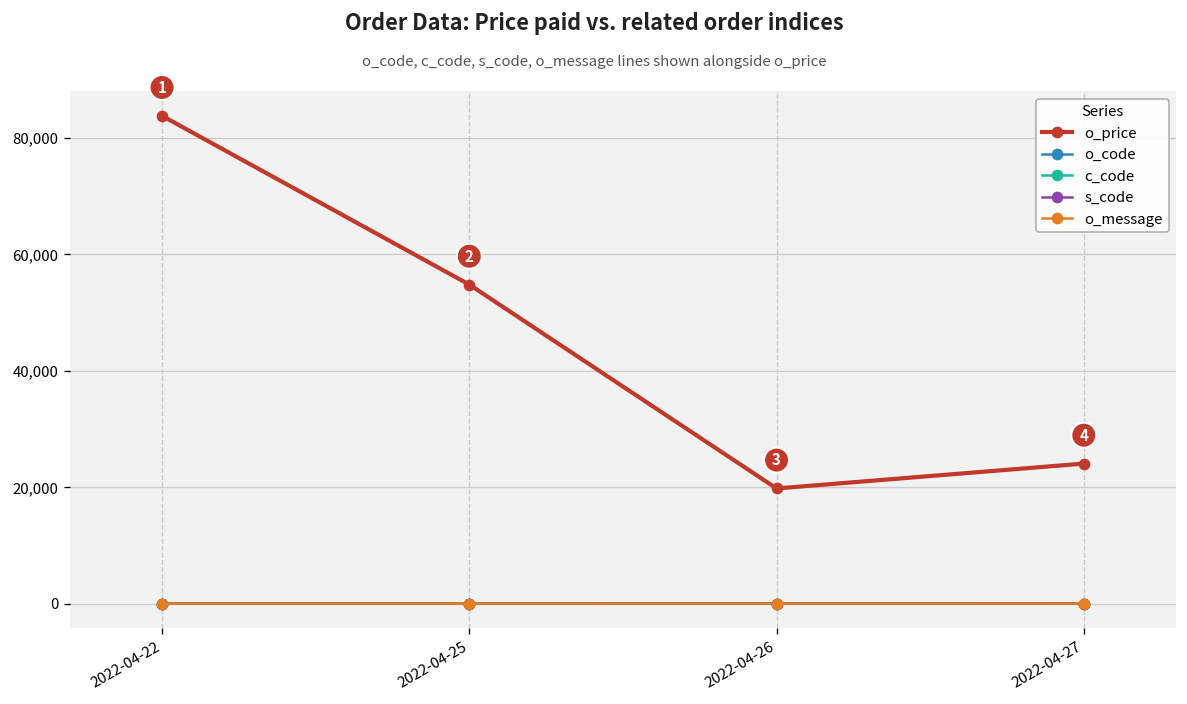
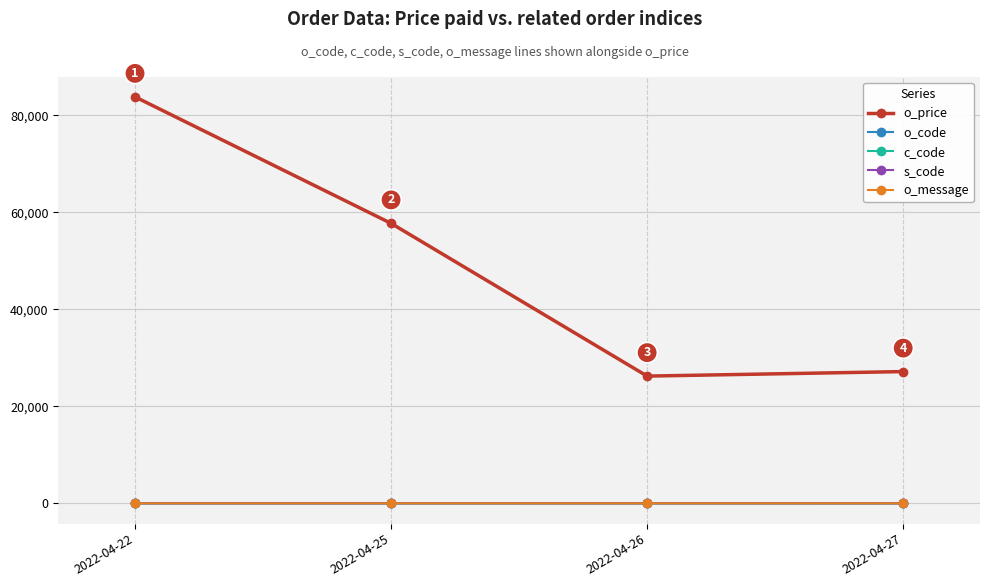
o_price, 2022-04-25: 55,000 -> 58,000
o_price, 2022-04-26: 20,000 -> 26,000
o_price, 2022-04-27: 24,000 -> 27,000
